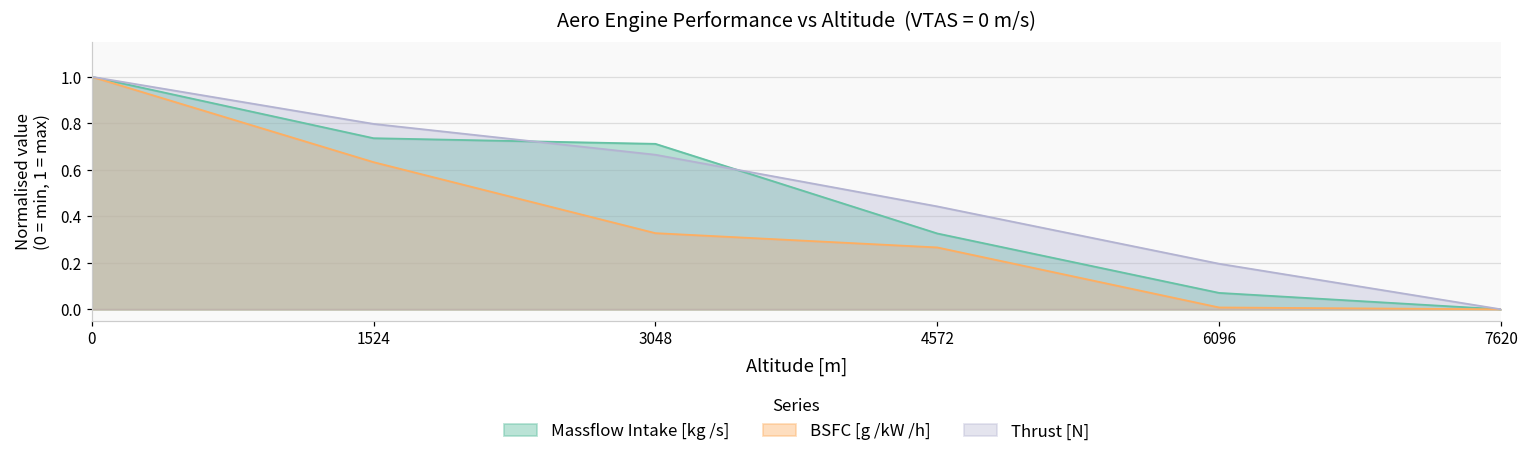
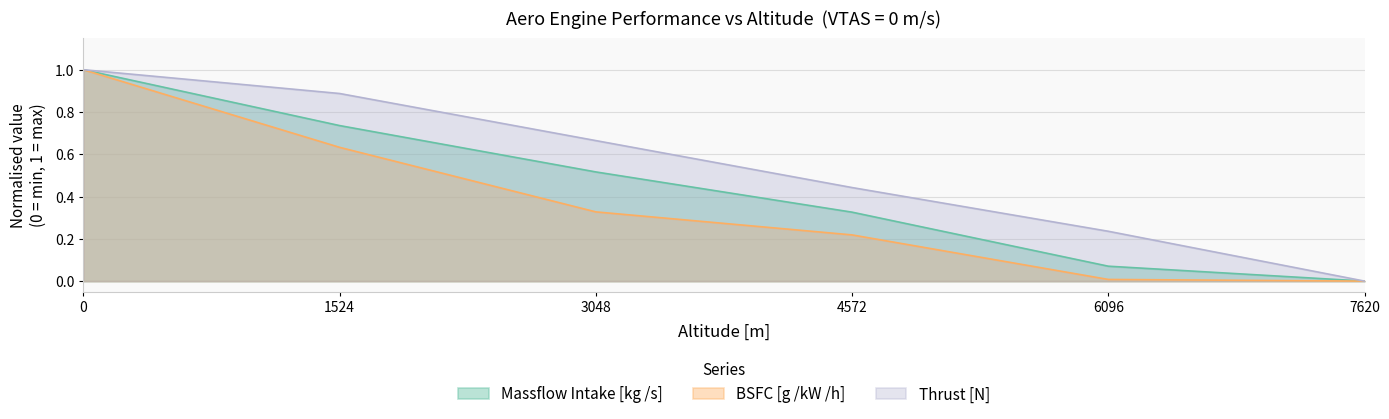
Thrust [N], 1524: 0.80 -> 0.89
Massflow Intake [kg /s], 3048: 0.71 -> 0.52
BSFC [g /kW /h], 4572: 0.27 -> 0.22
Thrust [N], 6096: 0.20 -> 0.24
